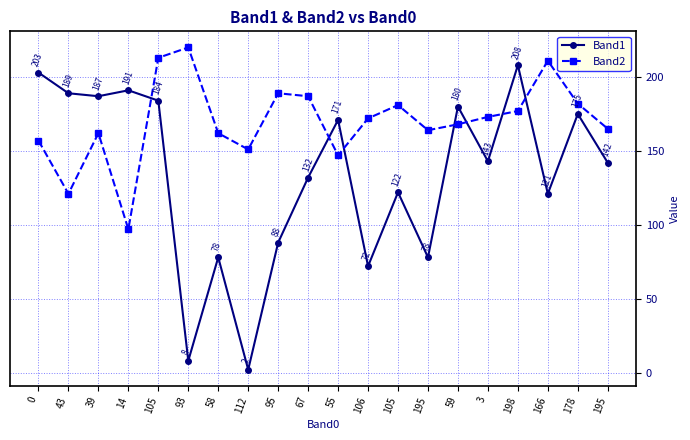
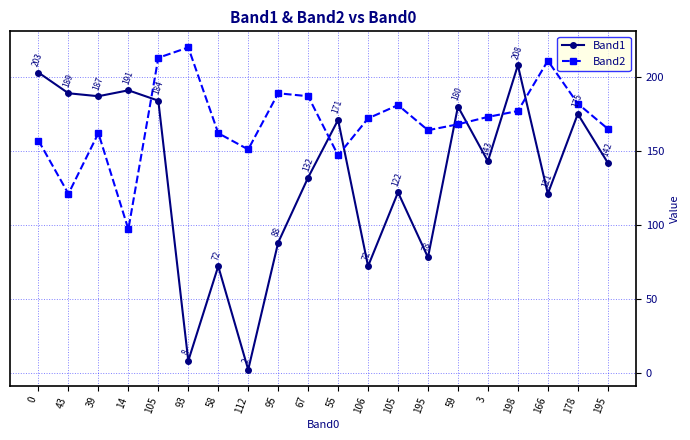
Band1, 58: 78 -> 72
